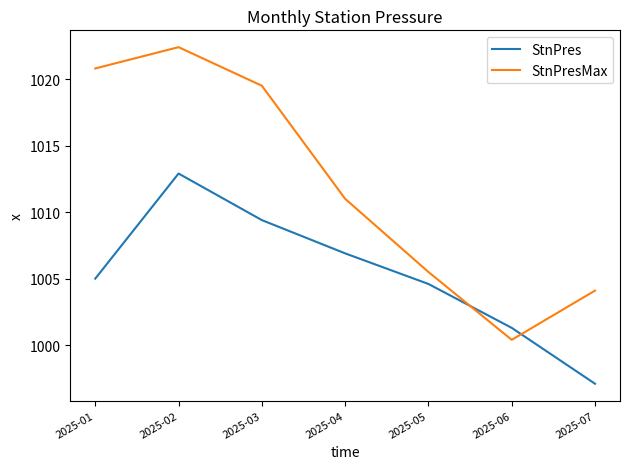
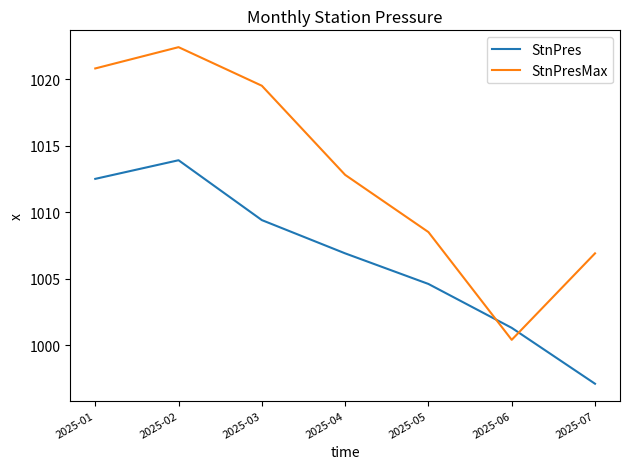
StnPres, 2025-01: 1005.0 -> 1012.5
StnPres, 2025-02: 1012.9 -> 1013.9
StnPresMax, 2025-04: 1011.0 -> 1012.8
StnPresMax, 2025-05: 1005.5 -> 1008.5
StnPresMax, 2025-07: 1004.1 -> 1006.9
